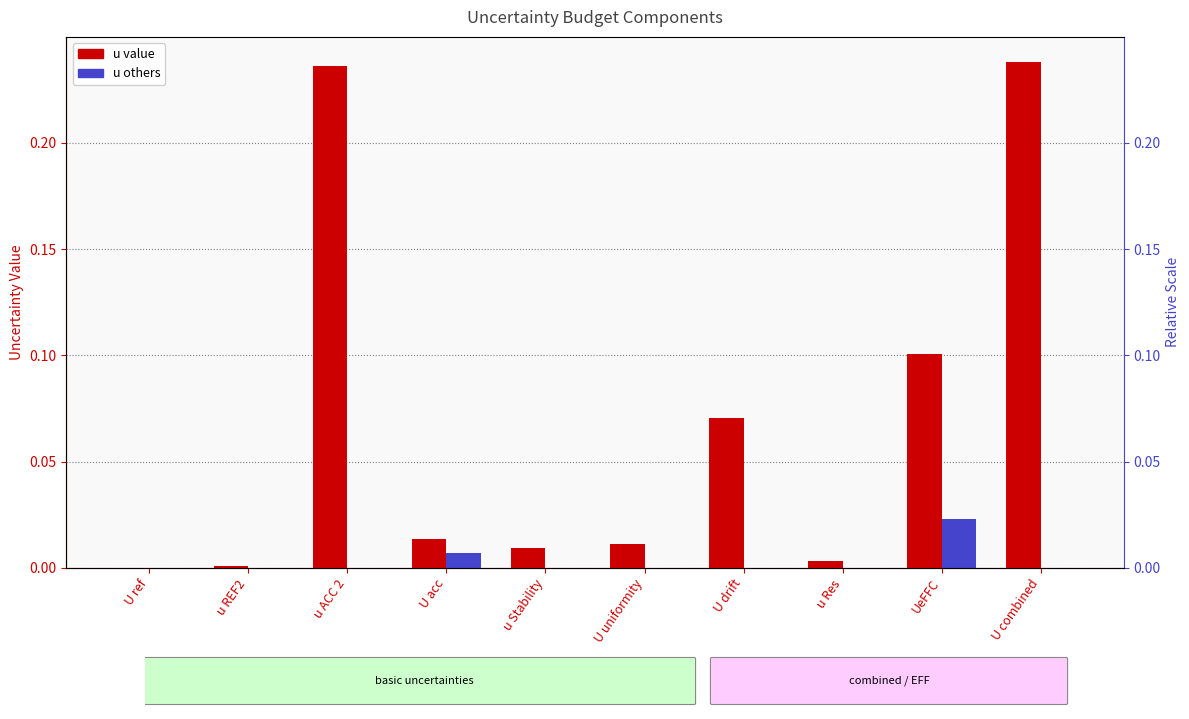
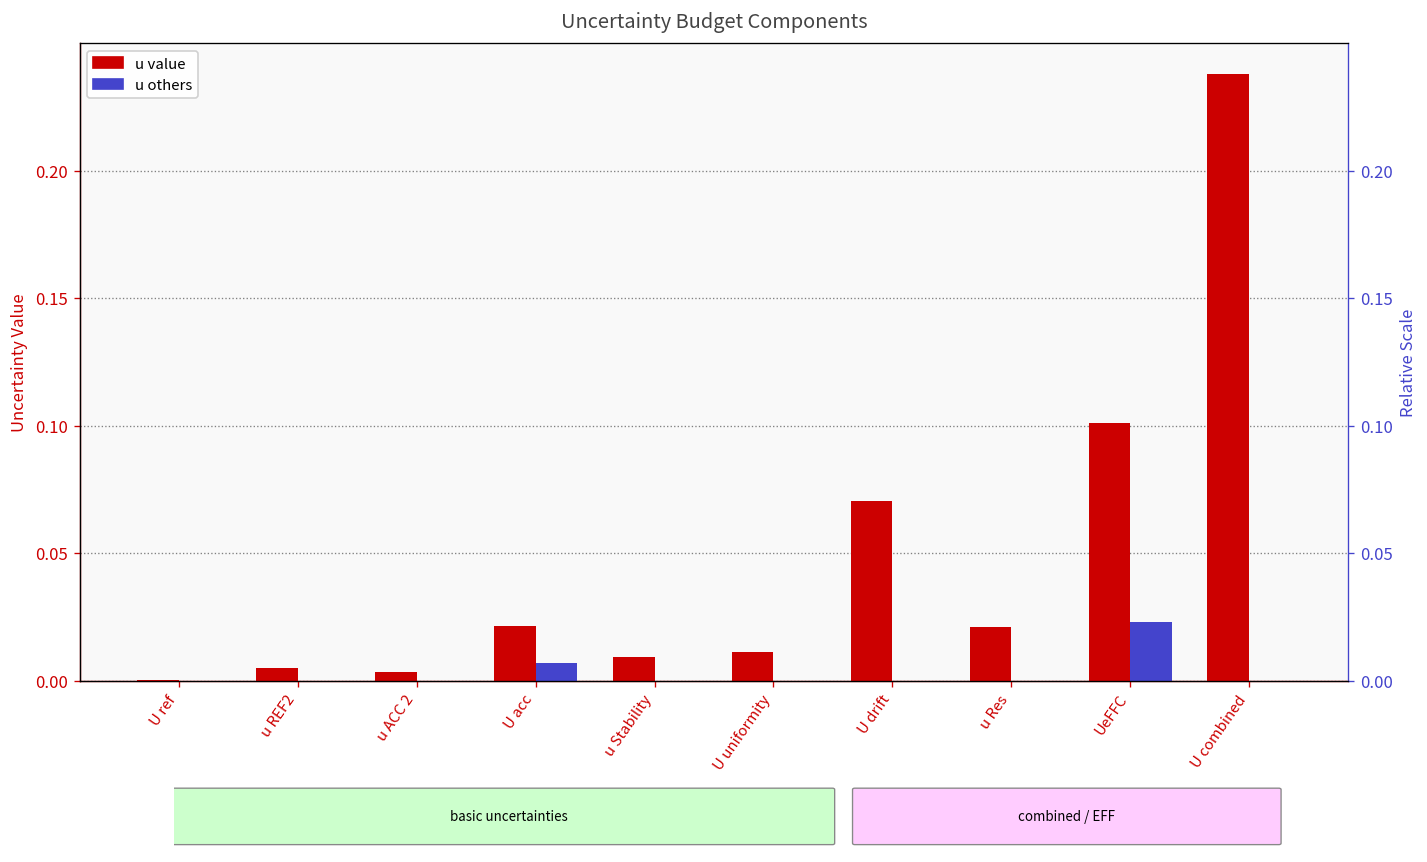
u value, u REF2: 0.001 -> 0.005
u value, u ACC 2: 0.236 -> 0.003
u value, U acc: 0.013 -> 0.021
u value, u Res: 0.003 -> 0.021
